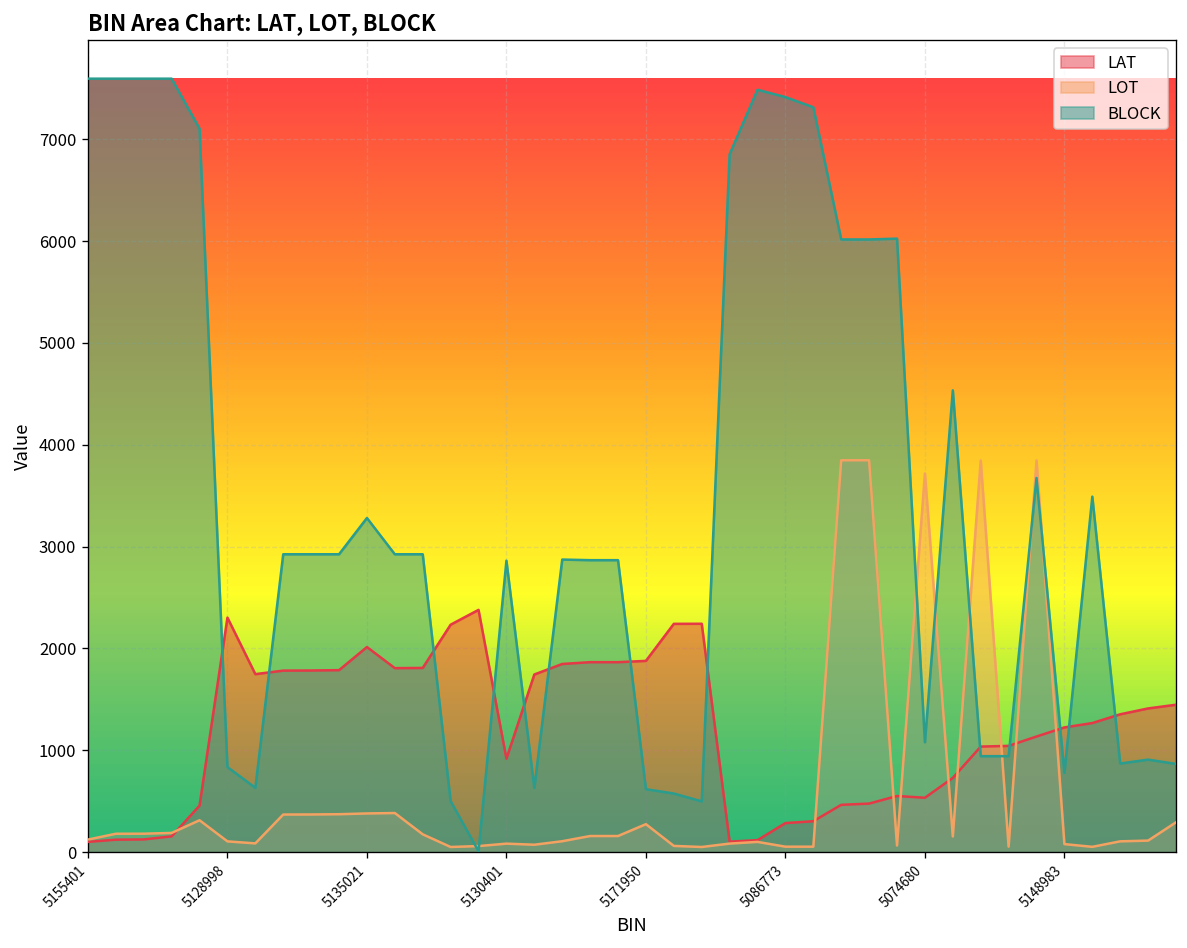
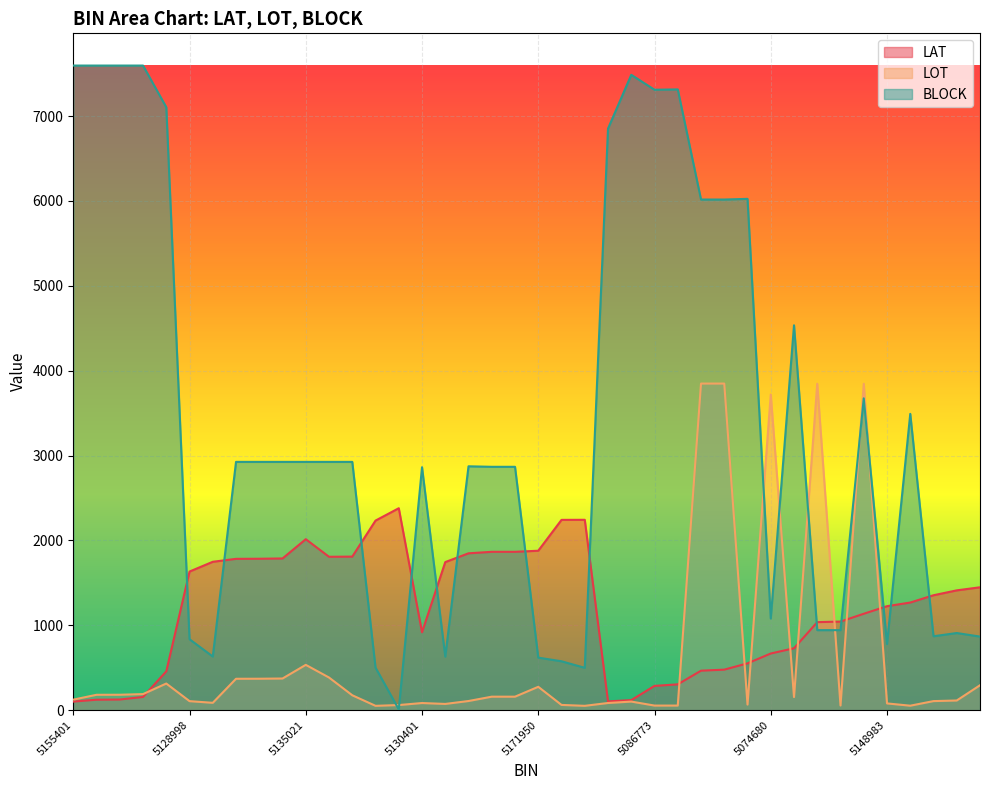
LAT, 5128998: 2300 -> 1600
LOT, 5135021: 400 -> 500
BLOCK, 5135021: 3300 -> 2900
BLOCK, 5086773: 7400 -> 7300
LAT, 5074680: 500 -> 700
